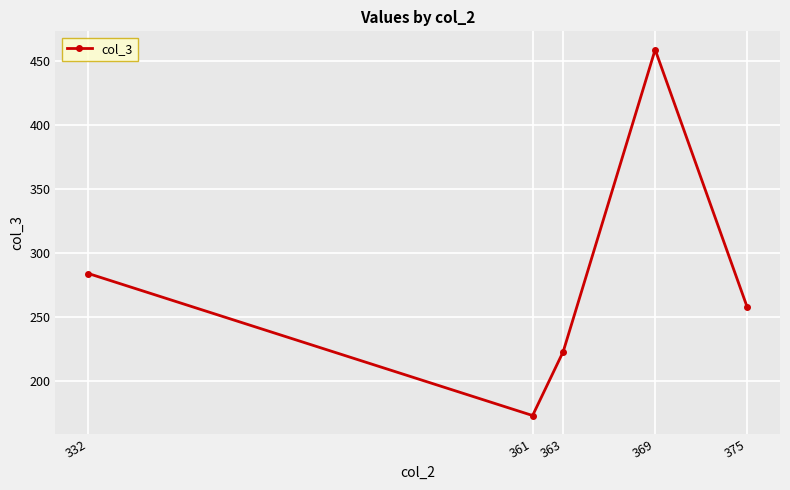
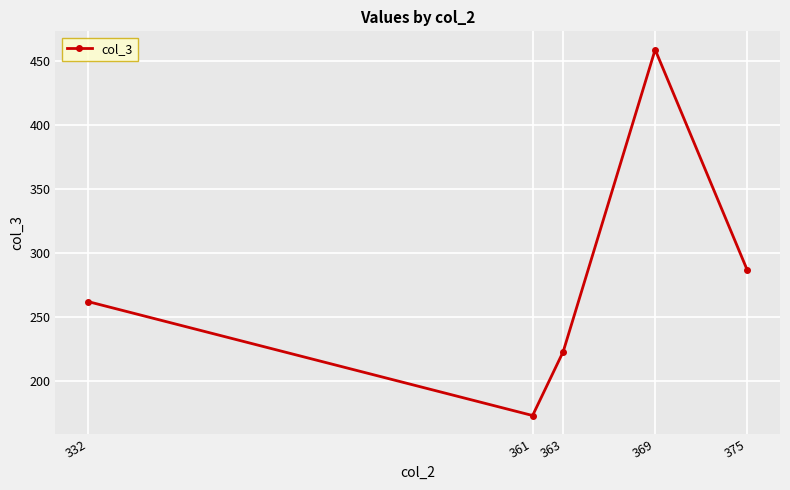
332: 284 -> 262
375: 258 -> 287
